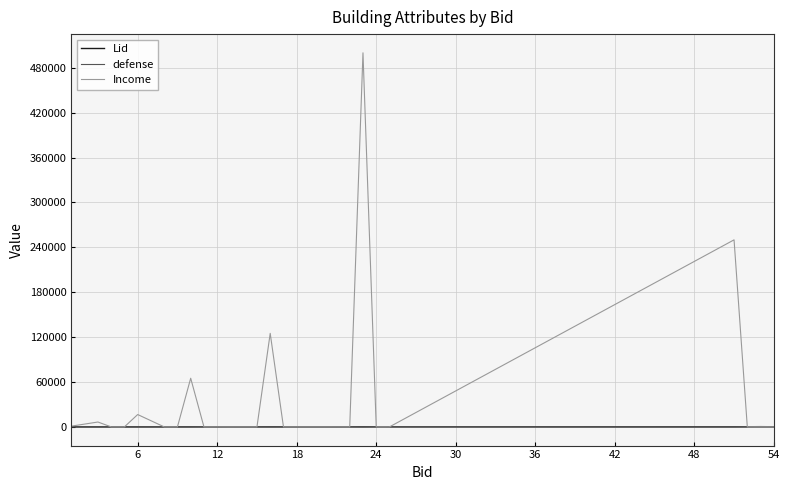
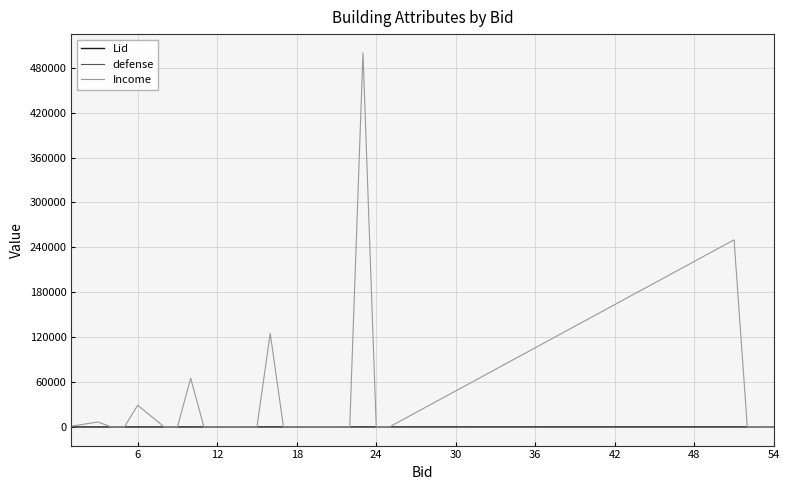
Income, 6: 20000 -> 30000
